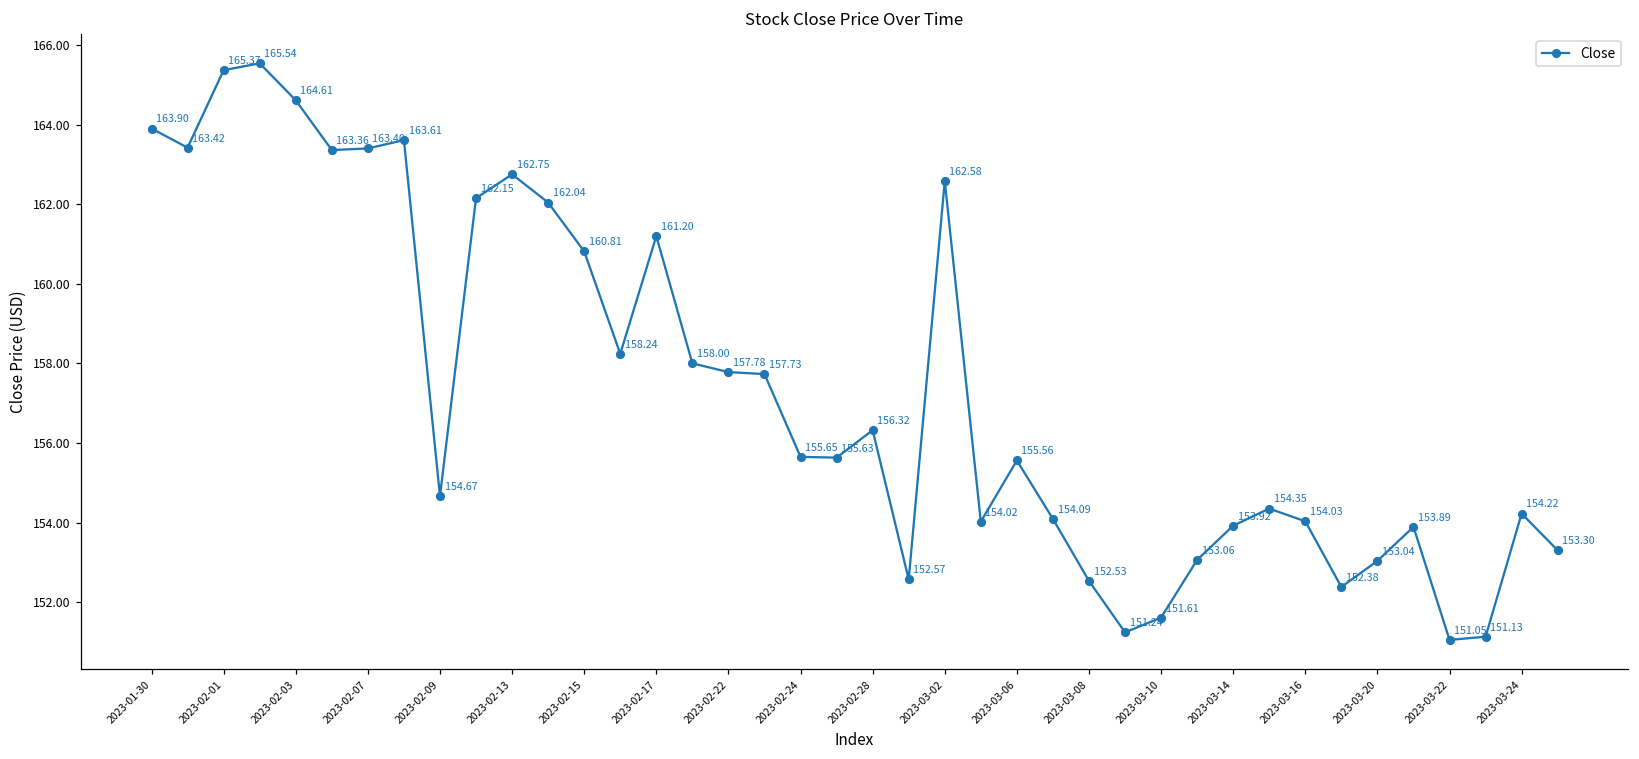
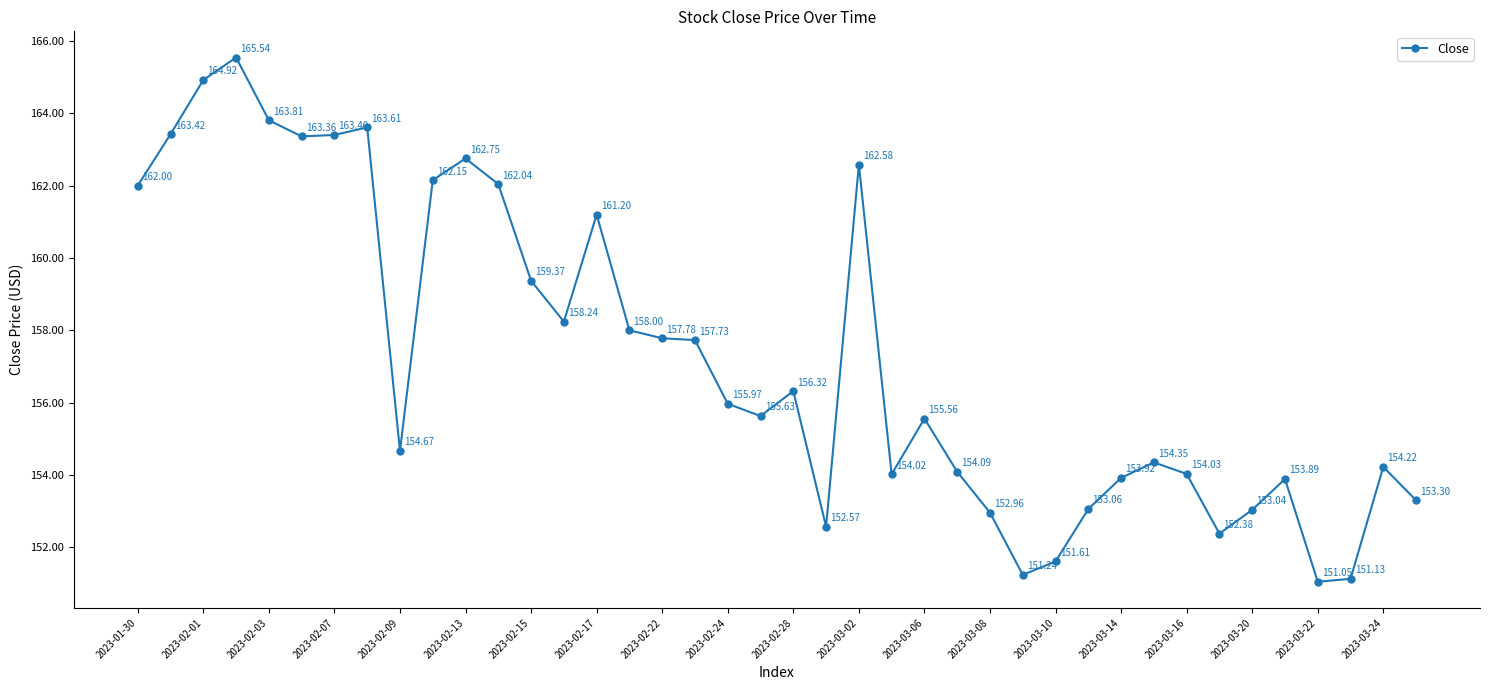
2023-01-30: 163.90 -> 162.00
2023-02-01: 165.37 -> 164.92
2023-02-03: 164.61 -> 163.81
2023-02-15: 160.81 -> 159.37
2023-02-24: 155.65 -> 155.97
2023-03-08: 152.53 -> 152.96
